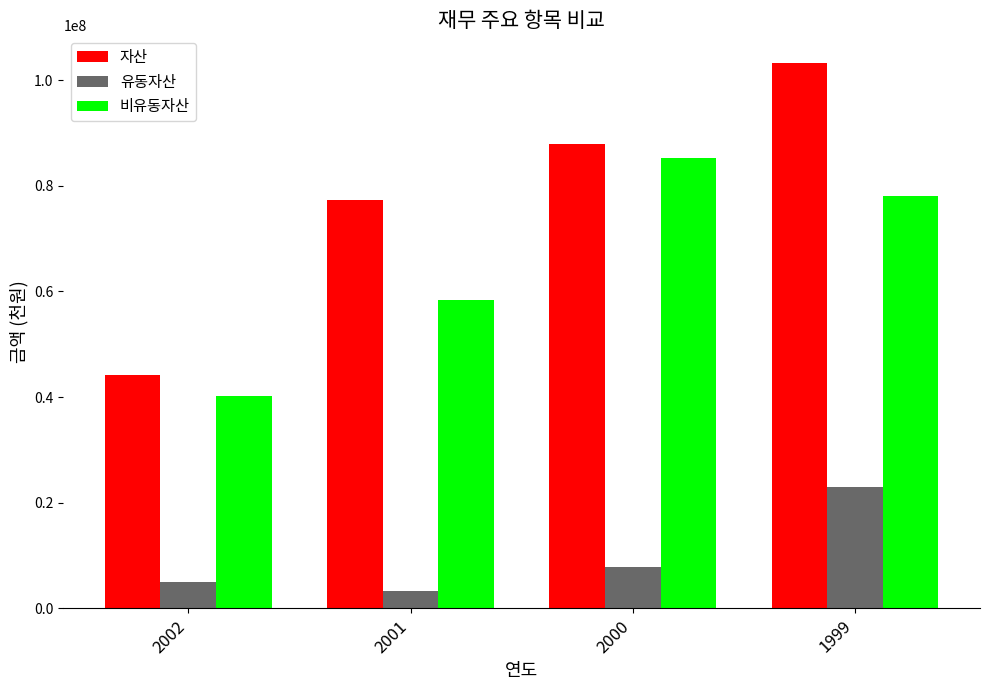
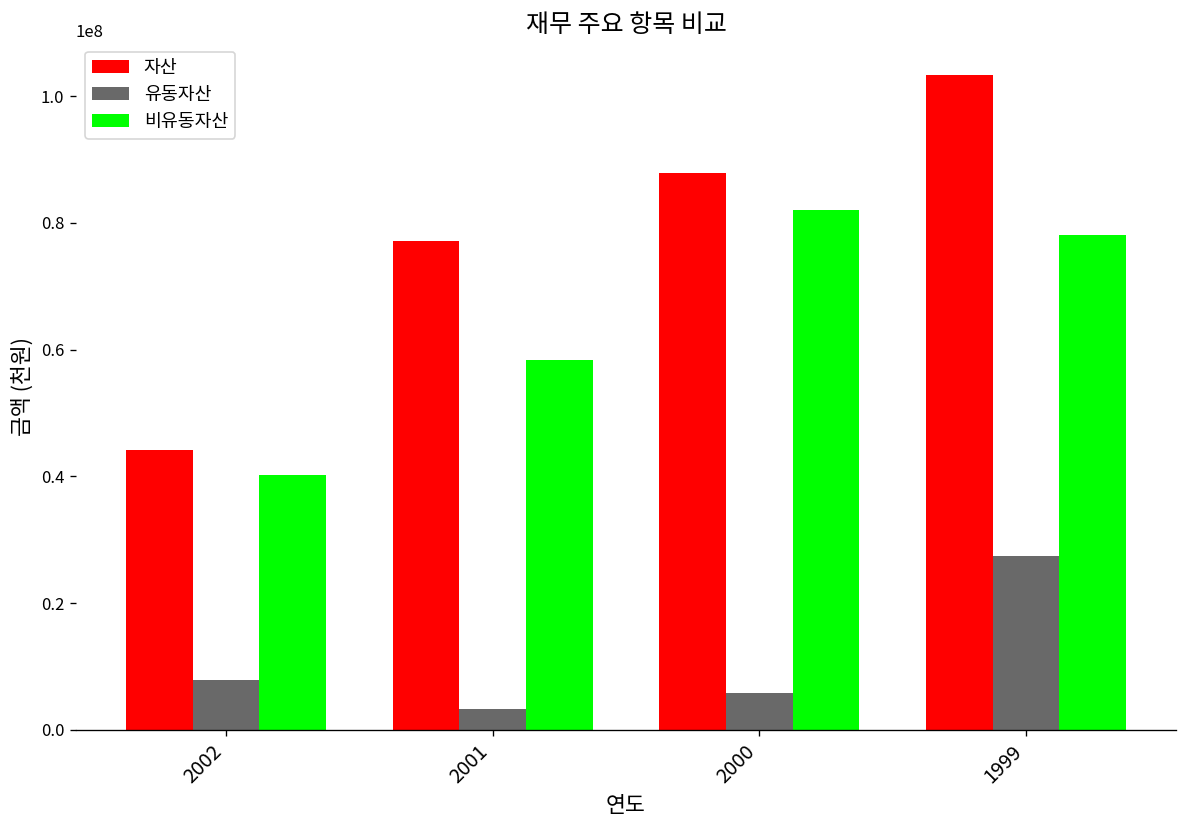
유동자산, 2002: 5000000 -> 8000000
유동자산, 2000: 8000000 -> 6000000
비유동자산, 2000: 85000000 -> 82000000
유동자산, 1999: 23000000 -> 27000000
